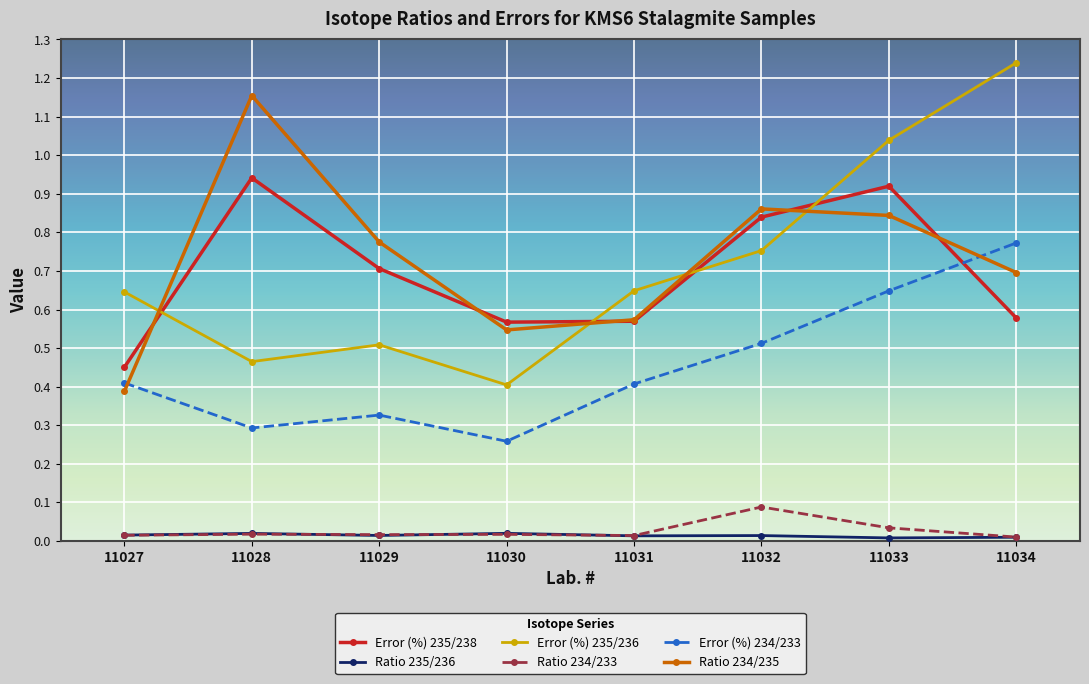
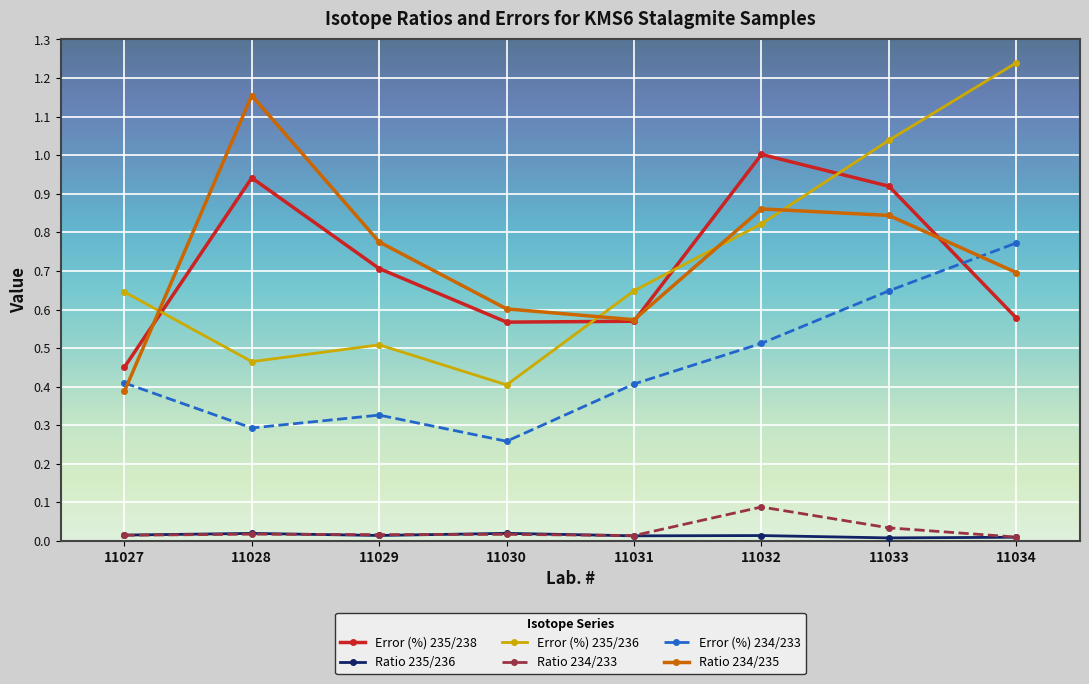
Ratio 234/235, 11030: 0.55 -> 0.60
Error (%) 235/238, 11032: 0.84 -> 1.00
Error (%) 235/236, 11032: 0.75 -> 0.82
